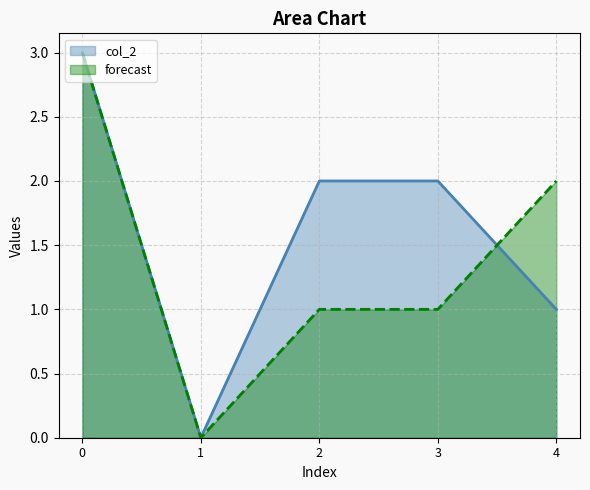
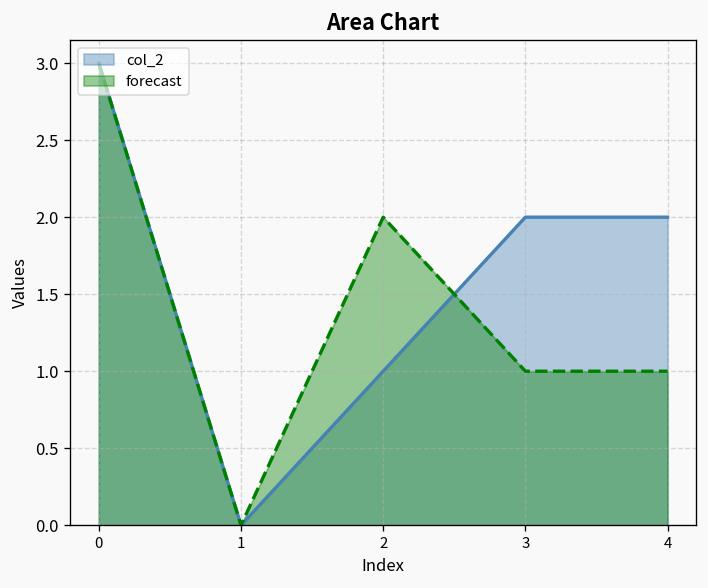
col_2, 2: 2 -> 1
forecast, 2: 1 -> 2
col_2, 4: 1 -> 2
forecast, 4: 2 -> 1
